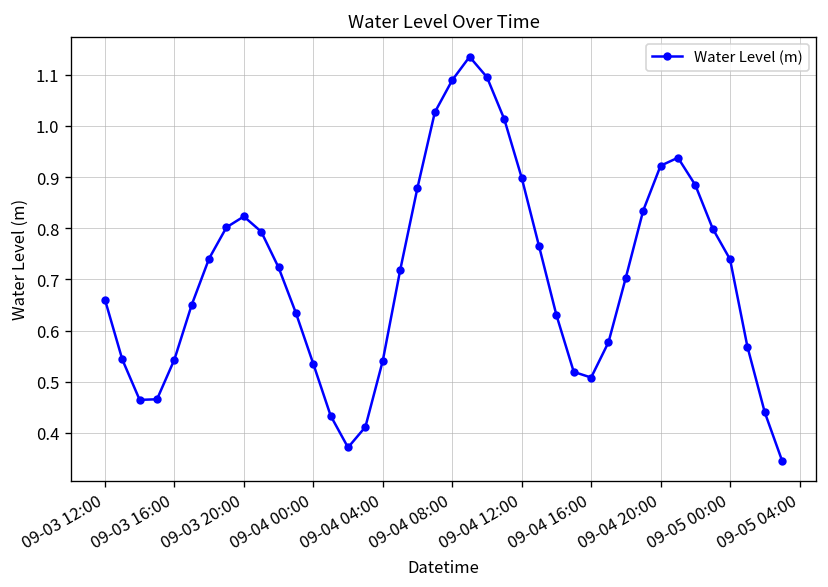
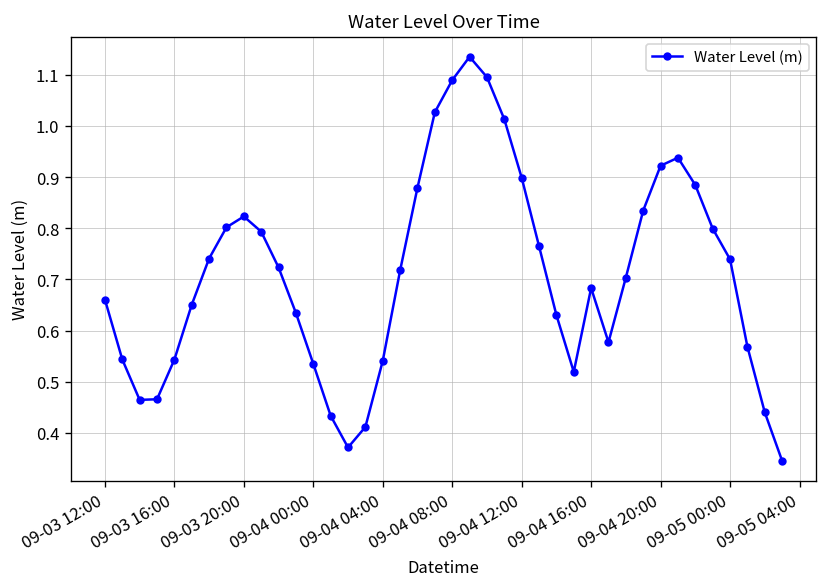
09-04 16:00: 0.51 -> 0.68
